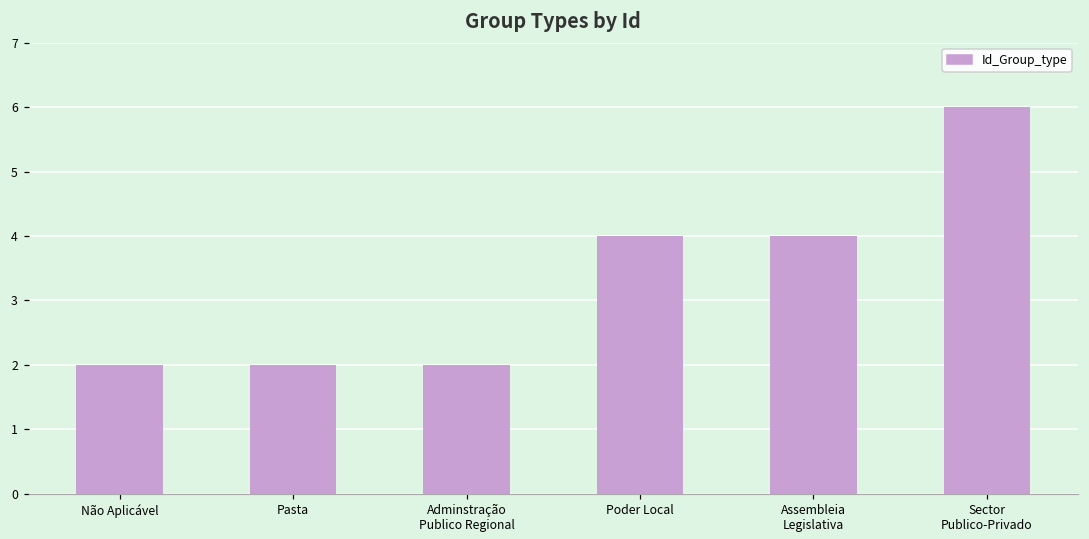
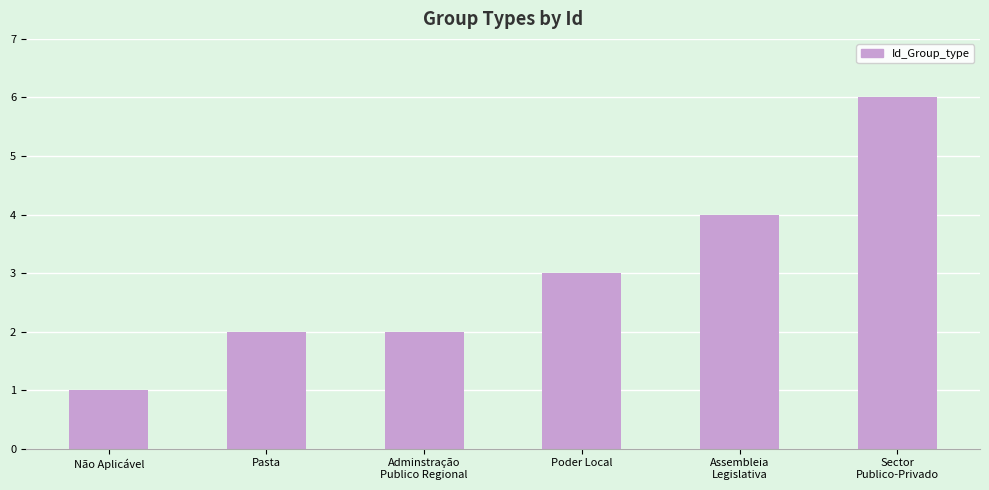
Não Aplicável: 2 -> 1
Poder Local: 4 -> 3
